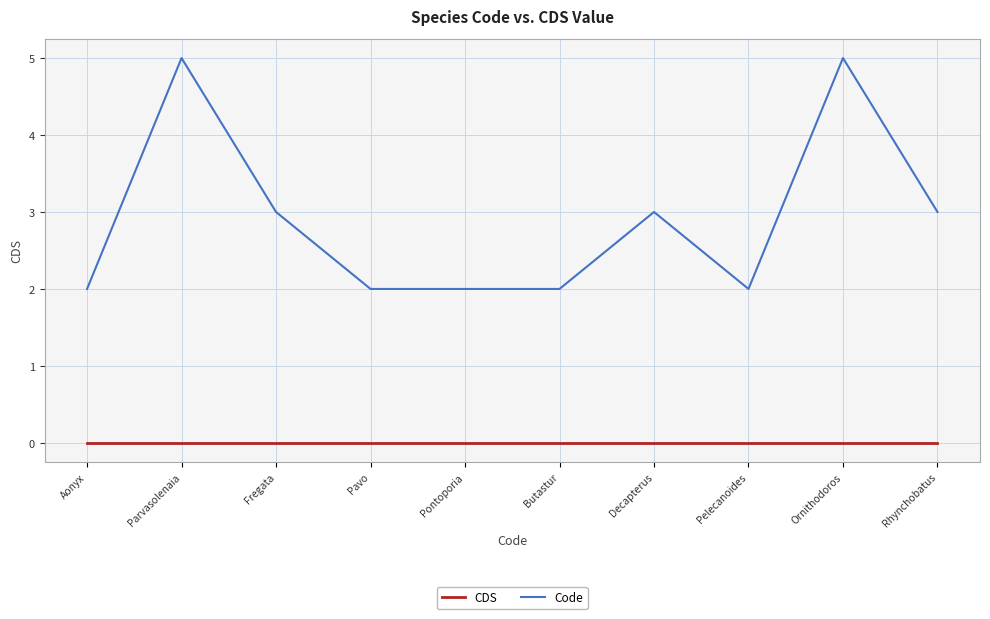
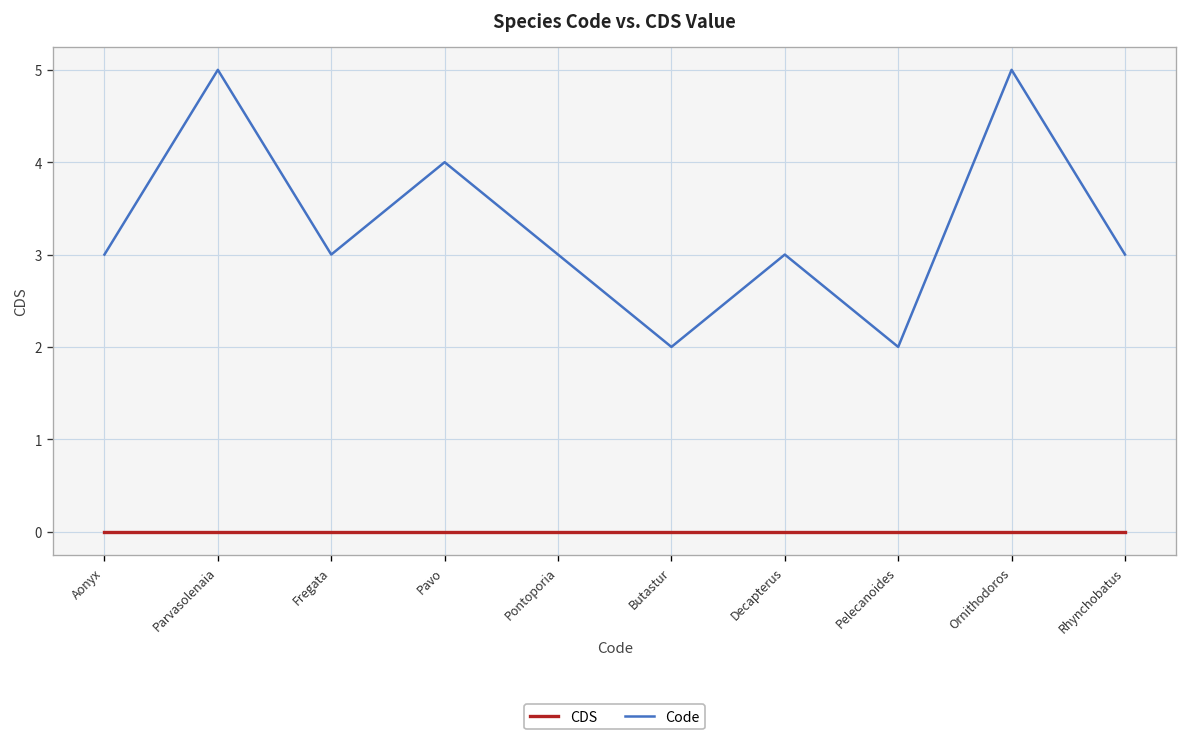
Code, Aonyx: 2 -> 3
Code, Pavo: 2 -> 4
Code, Pontoporia: 2 -> 3
